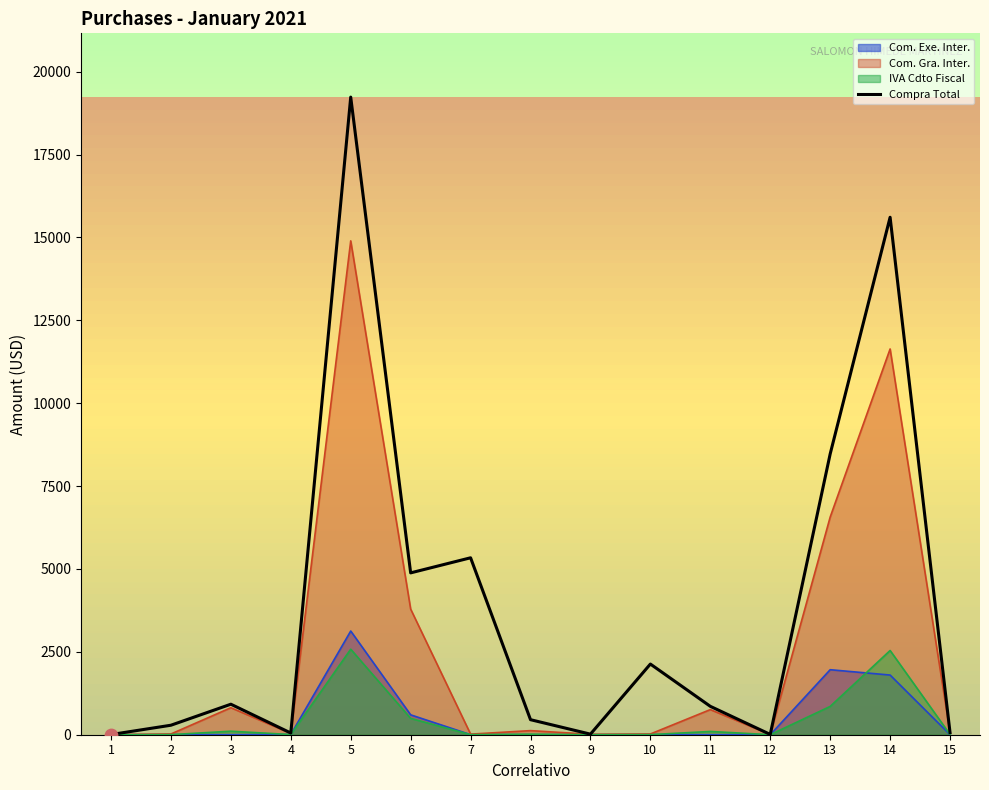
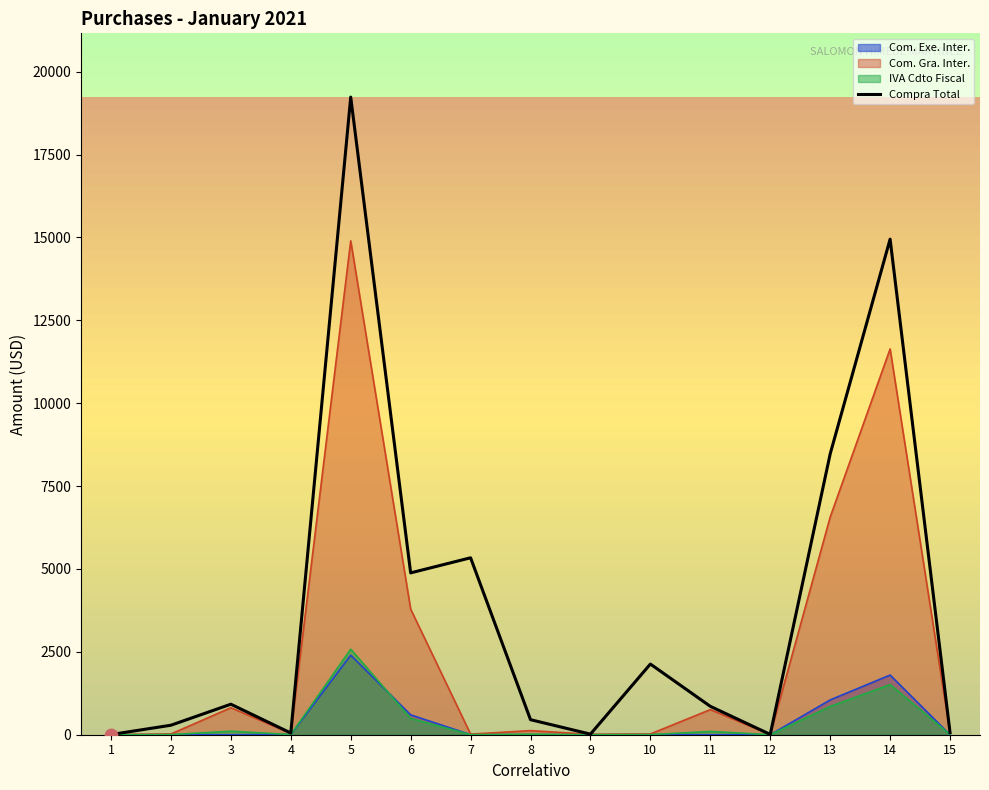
Com. Exe. Inter., 5: 3100 -> 2400
Com. Exe. Inter., 13: 2000 -> 1100
Compra Total, 14: 15600 -> 14900
IVA Cdto Fiscal, 14: 2500 -> 1500
